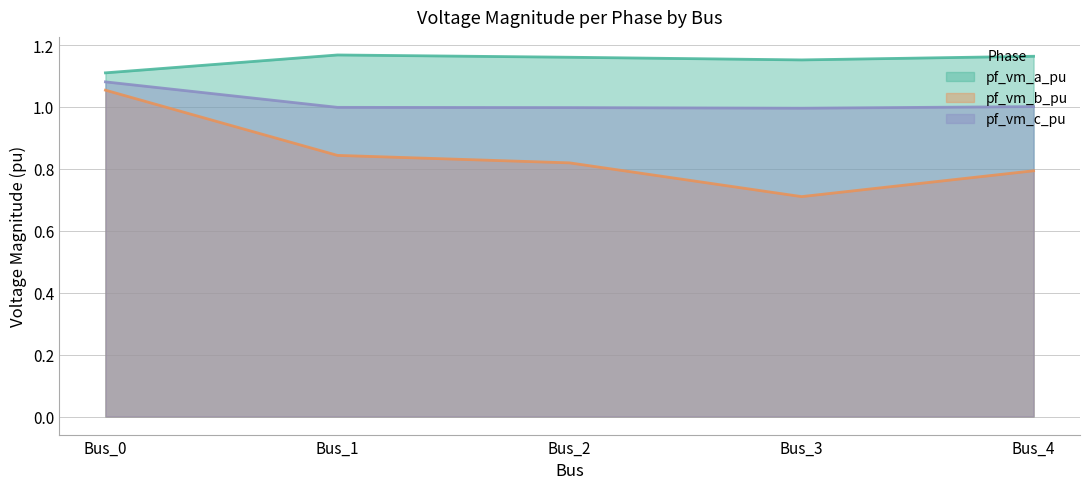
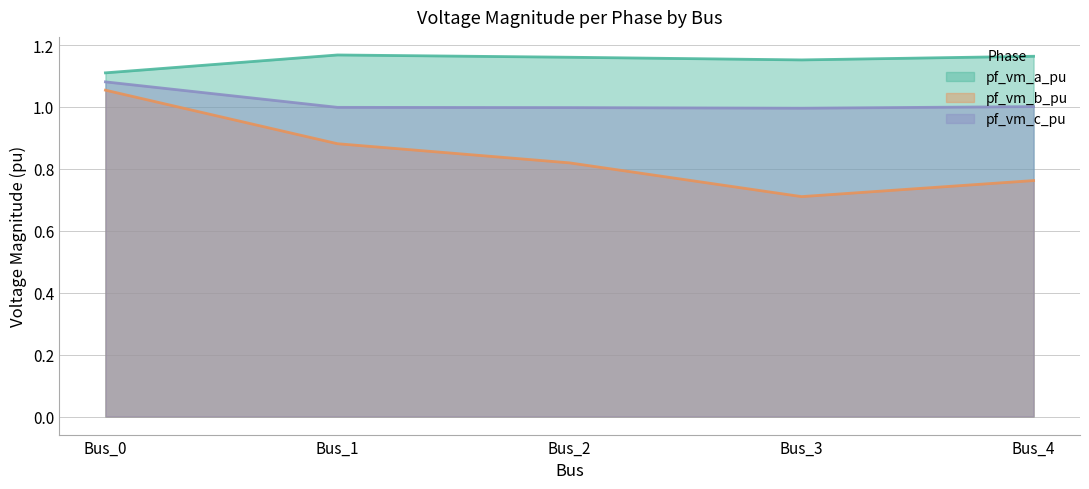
pf_vm_b_pu, Bus_1: 0.84 -> 0.88
pf_vm_b_pu, Bus_4: 0.79 -> 0.76
